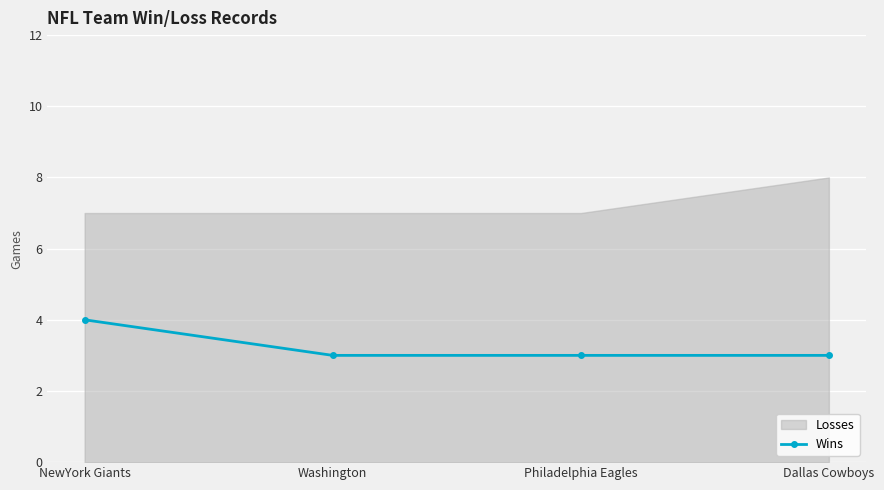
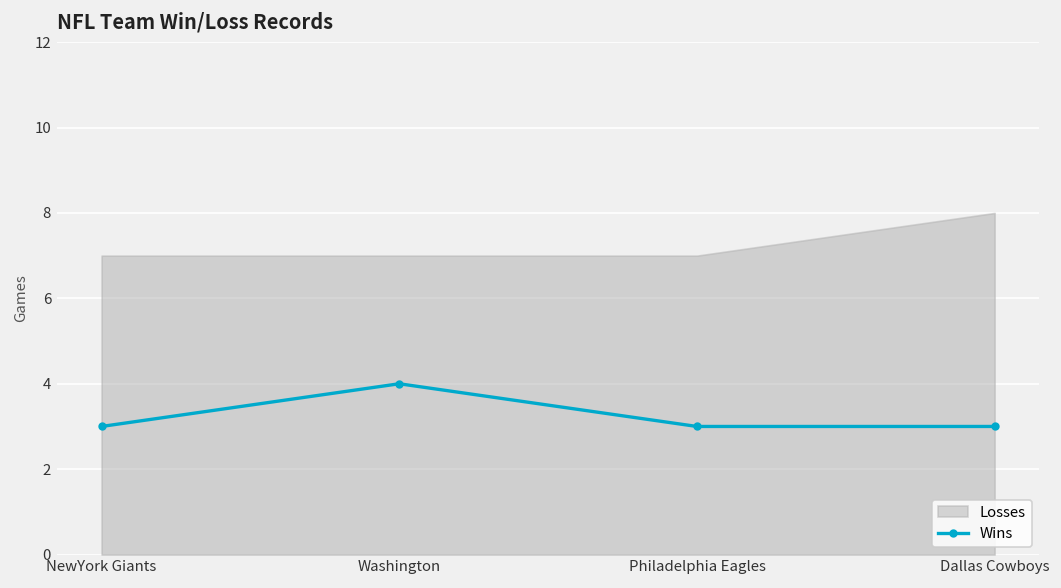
Wins, NewYork Giants: 4 -> 3
Wins, Washington: 3 -> 4
